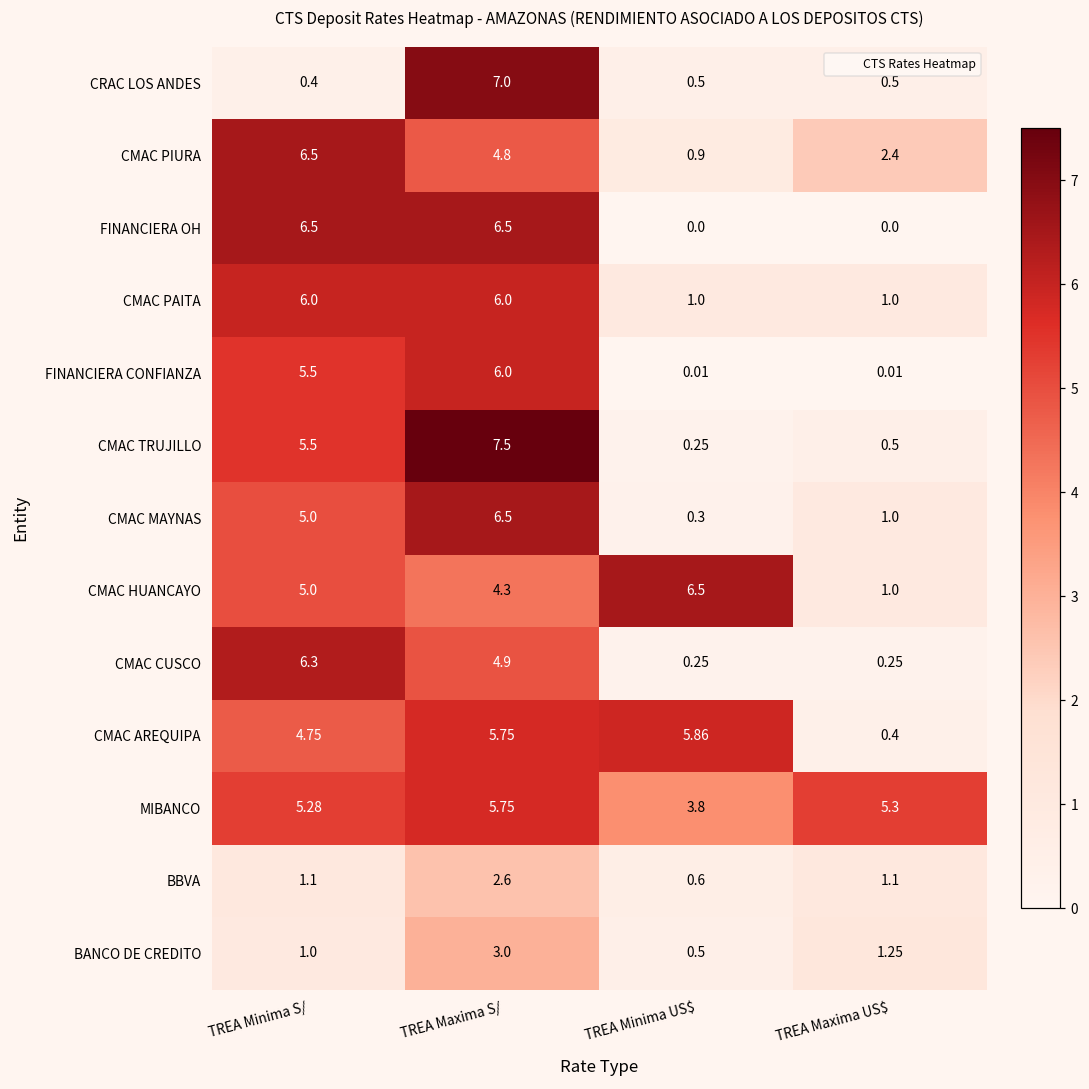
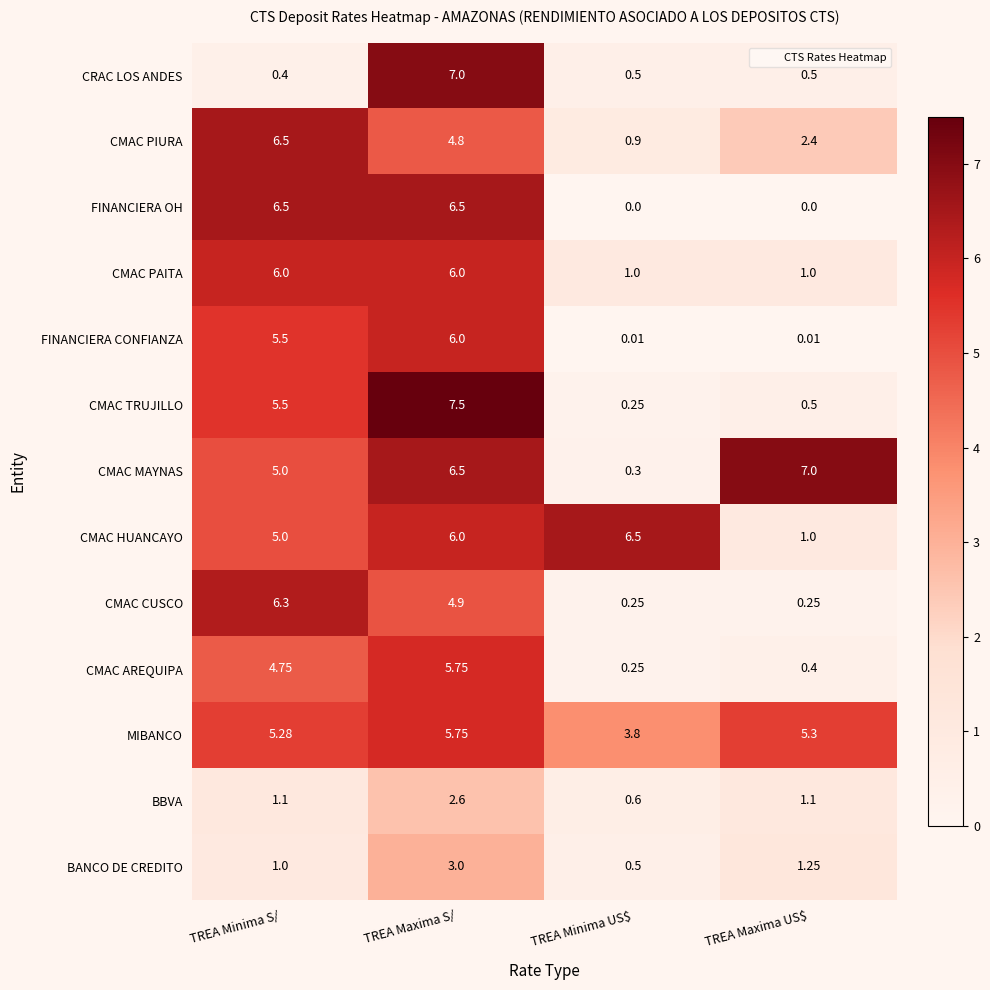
CMAC MAYNAS, TREA Maxima US$: 1.0 -> 7.0
CMAC HUANCAYO, TREA Maxima S/: 4.3 -> 6.0
CMAC AREQUIPA, TREA Minima US$: 5.86 -> 0.25
